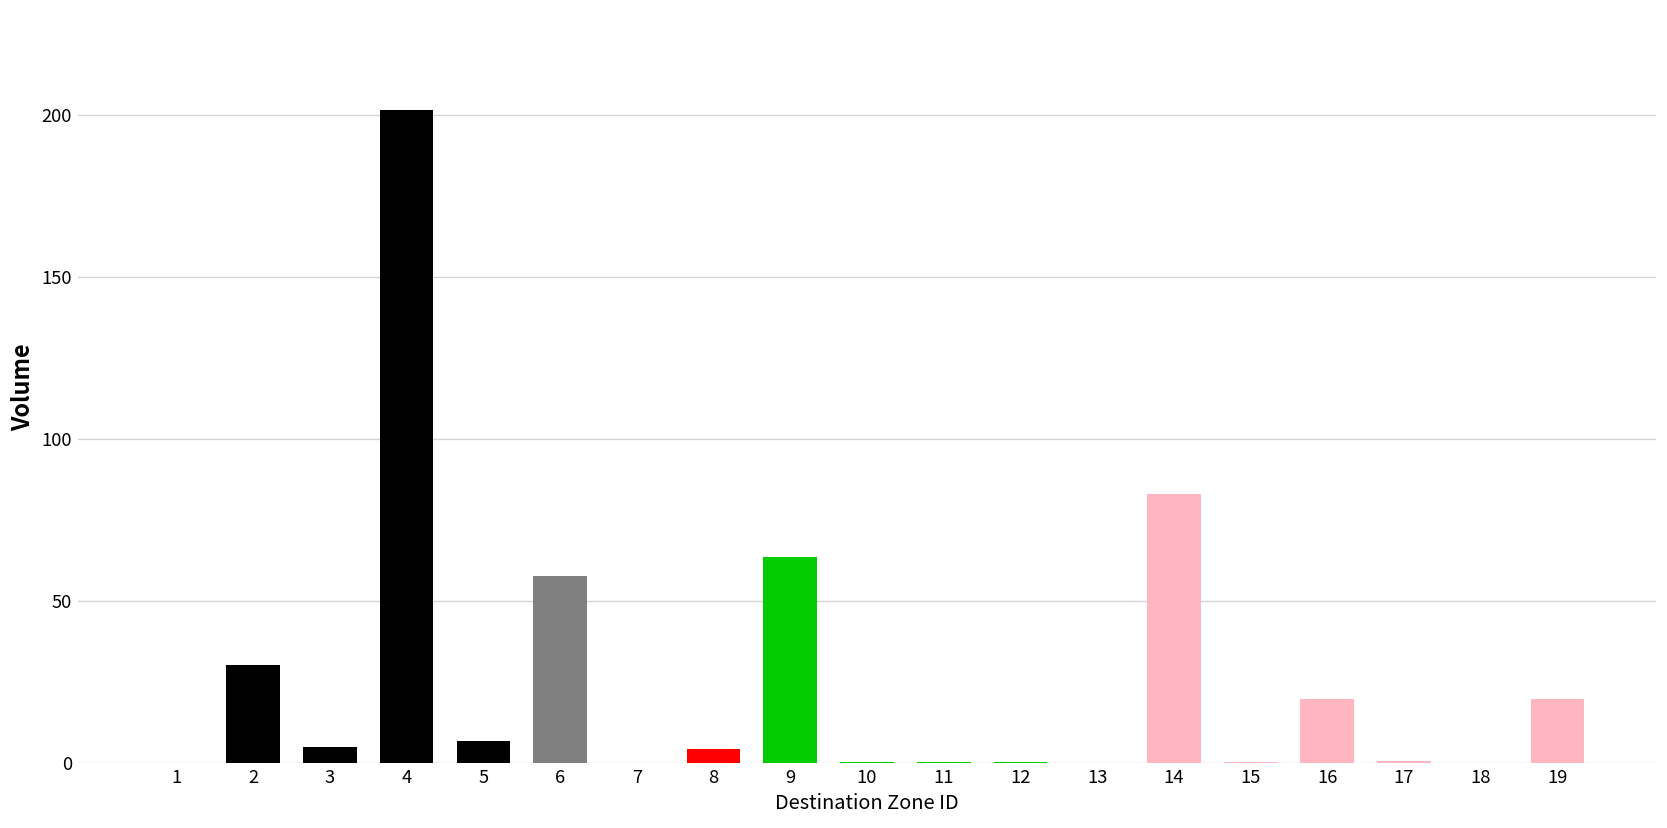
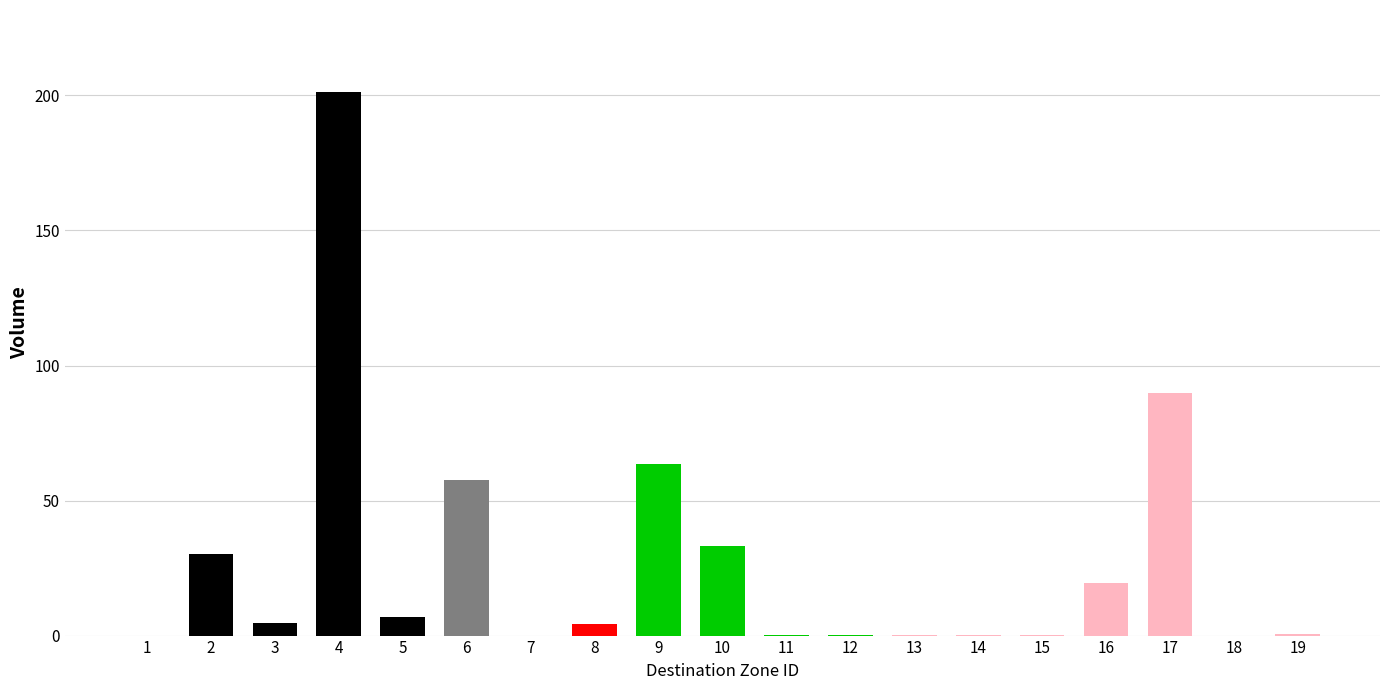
10: 0 -> 33
14: 83 -> 0
17: 1 -> 90
19: 20 -> 0
